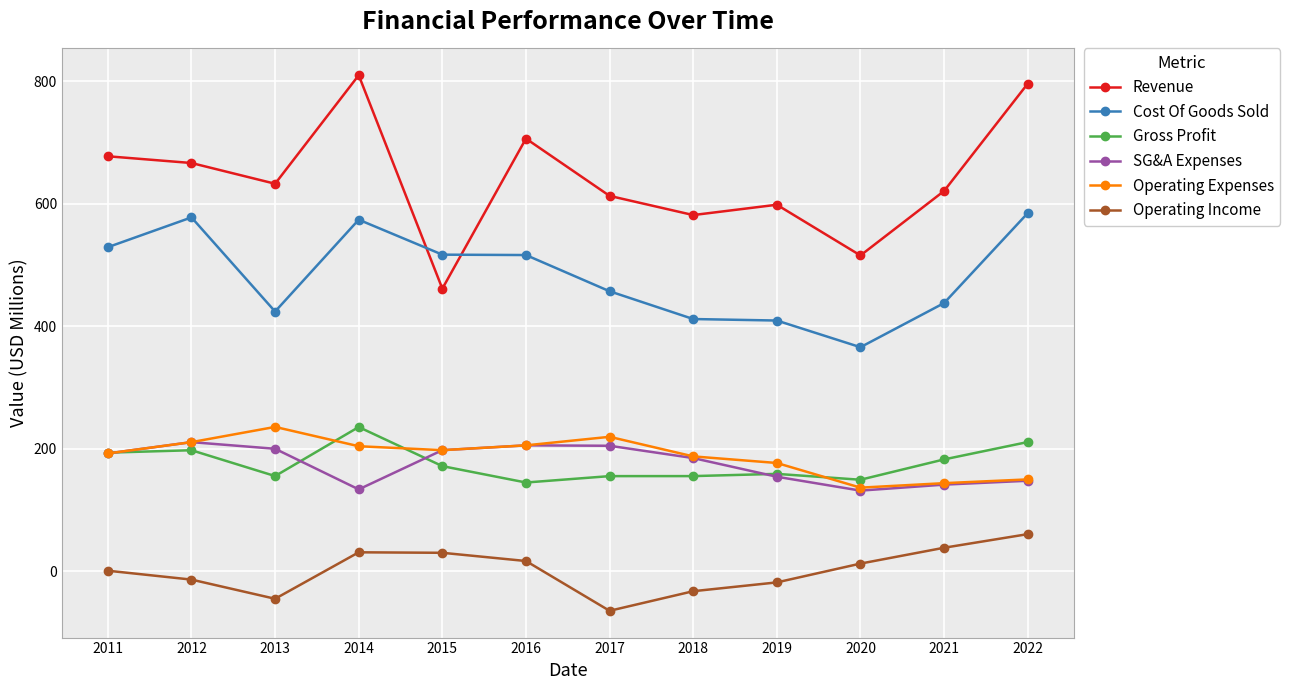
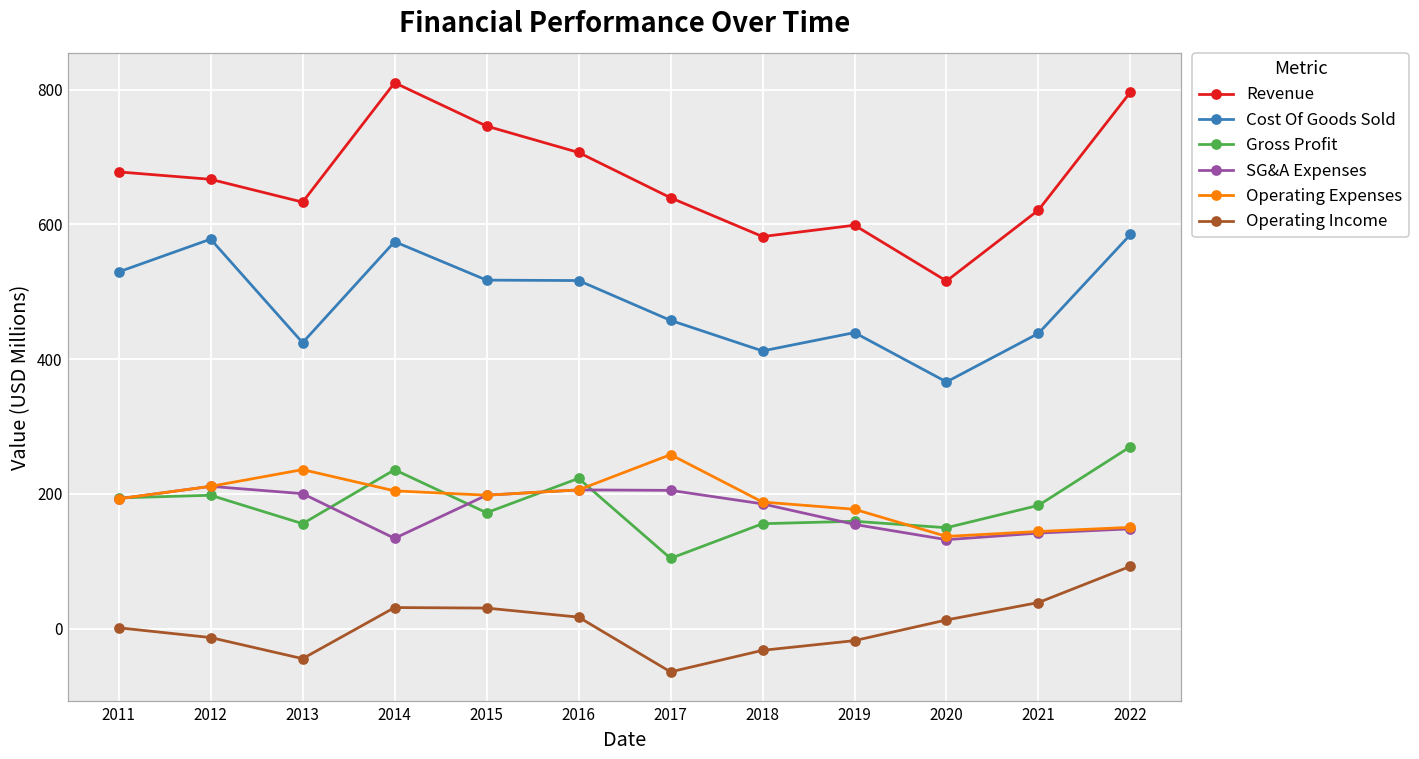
Revenue, 2015: 460 -> 750
Gross Profit, 2016: 150 -> 220
Revenue, 2017: 610 -> 640
Gross Profit, 2017: 160 -> 100
Operating Expenses, 2017: 220 -> 260
Cost Of Goods Sold, 2019: 410 -> 440
Gross Profit, 2022: 210 -> 270
Operating Income, 2022: 60 -> 90
